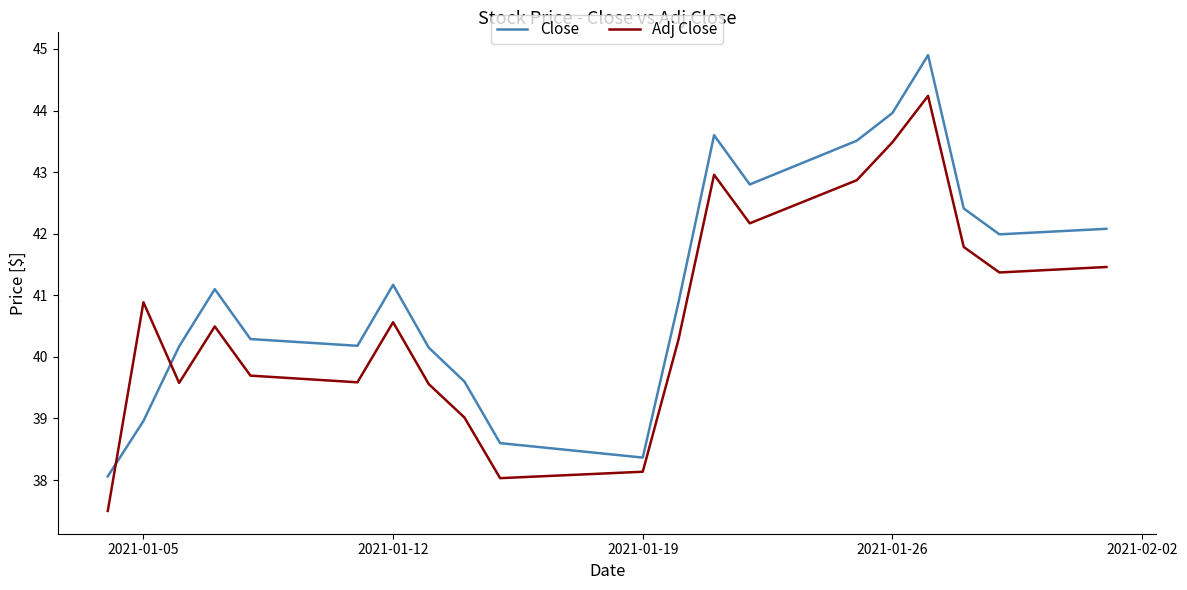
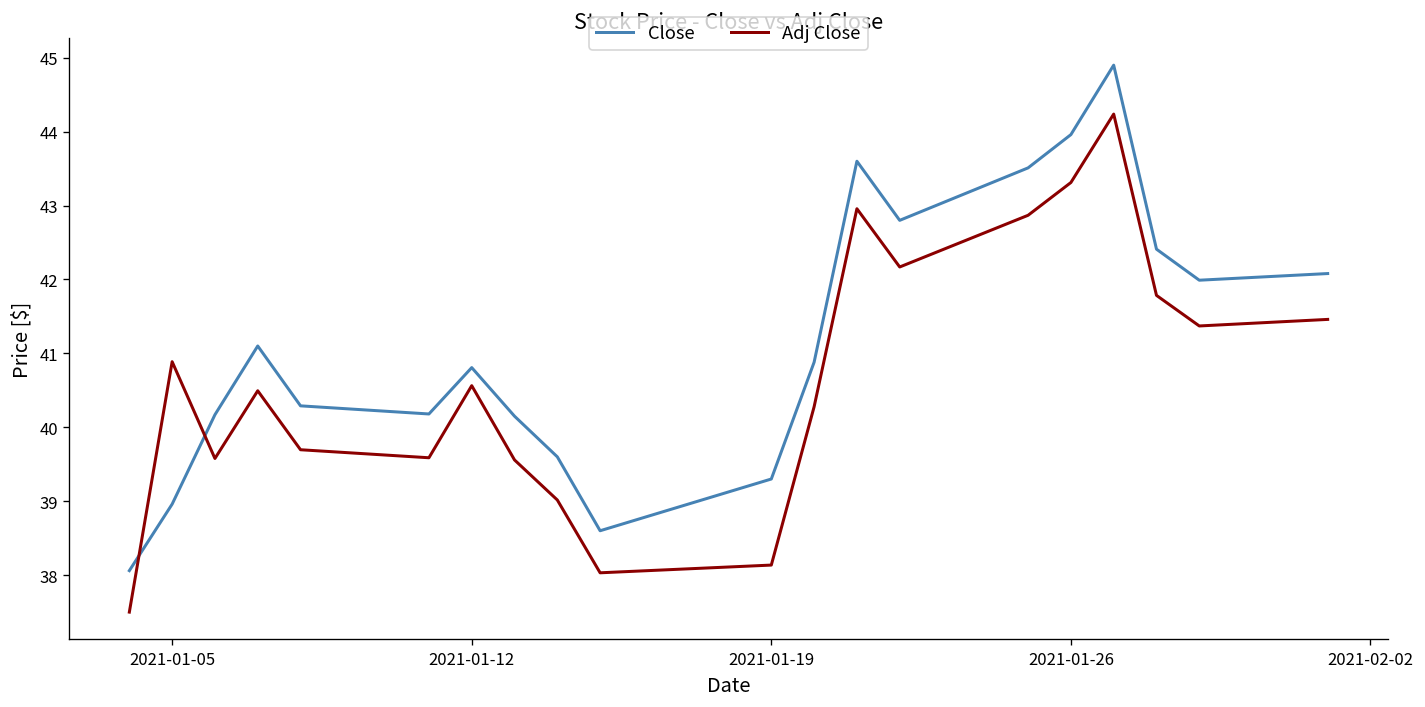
Close, 2021-01-12: 41.2 -> 40.8
Close, 2021-01-19: 38.4 -> 39.3
Adj Close, 2021-01-26: 43.5 -> 43.3
